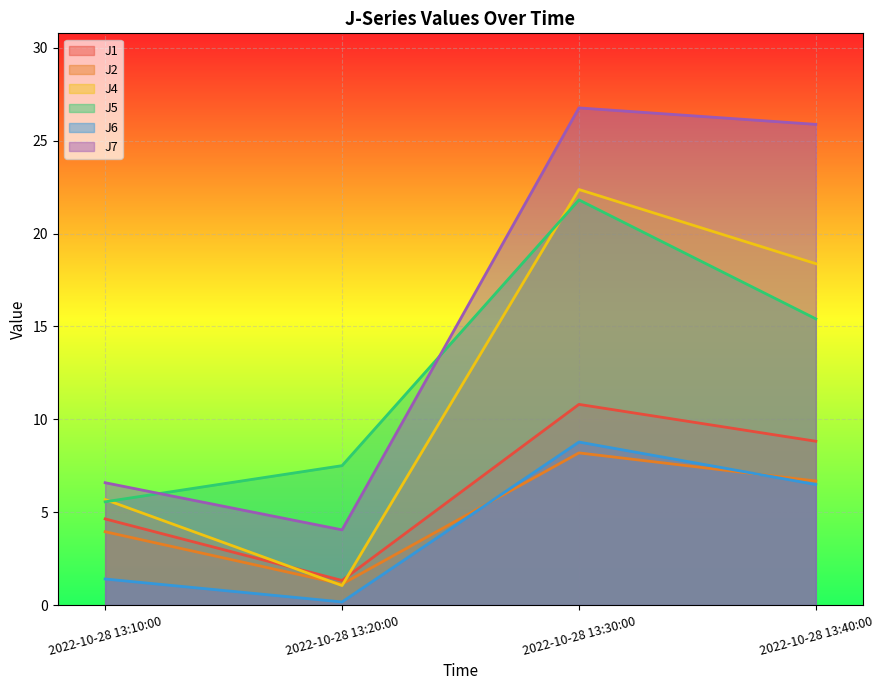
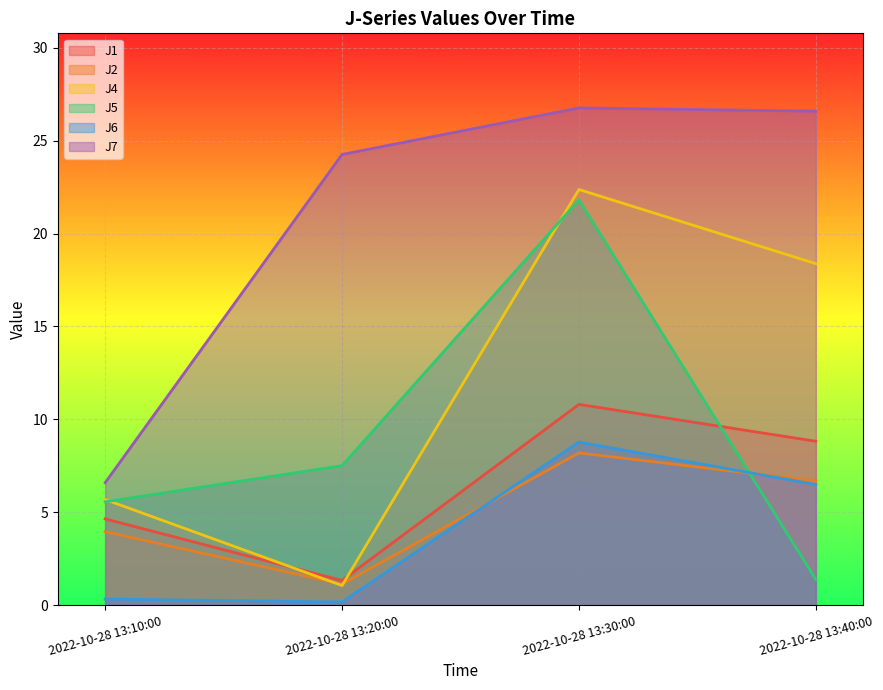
J6, 2022-10-28 13:10:00: 1.4 -> 0.3
J7, 2022-10-28 13:20:00: 4.0 -> 24.3
J5, 2022-10-28 13:40:00: 15.4 -> 1.4
J7, 2022-10-28 13:40:00: 25.9 -> 26.6
